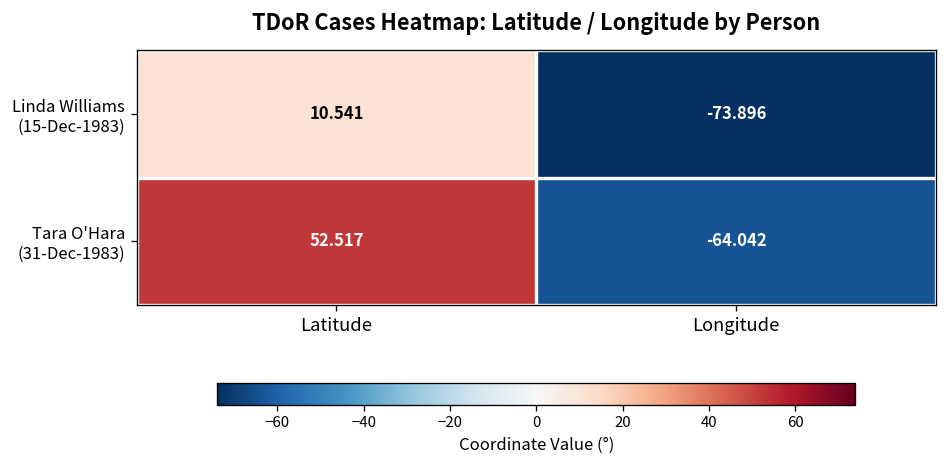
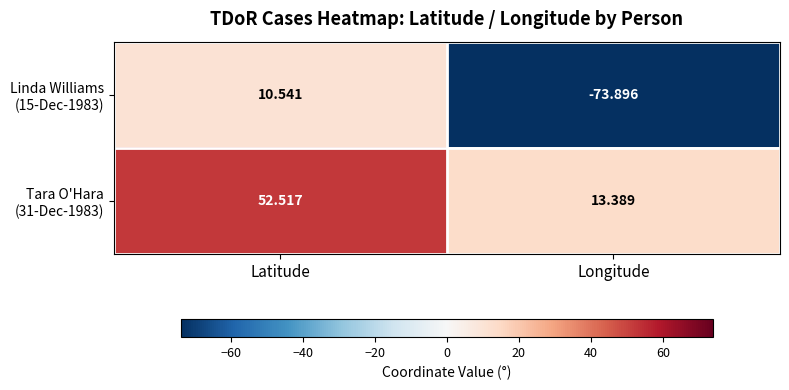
Tara O'Hara (31-Dec-1983), Longitude: -64.042 -> 13.389
